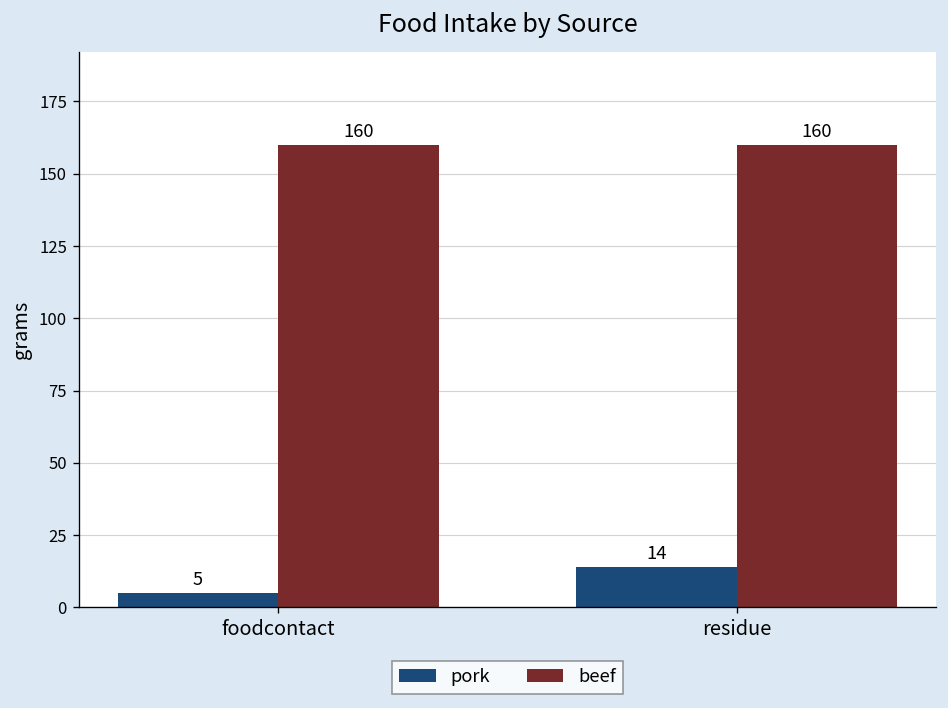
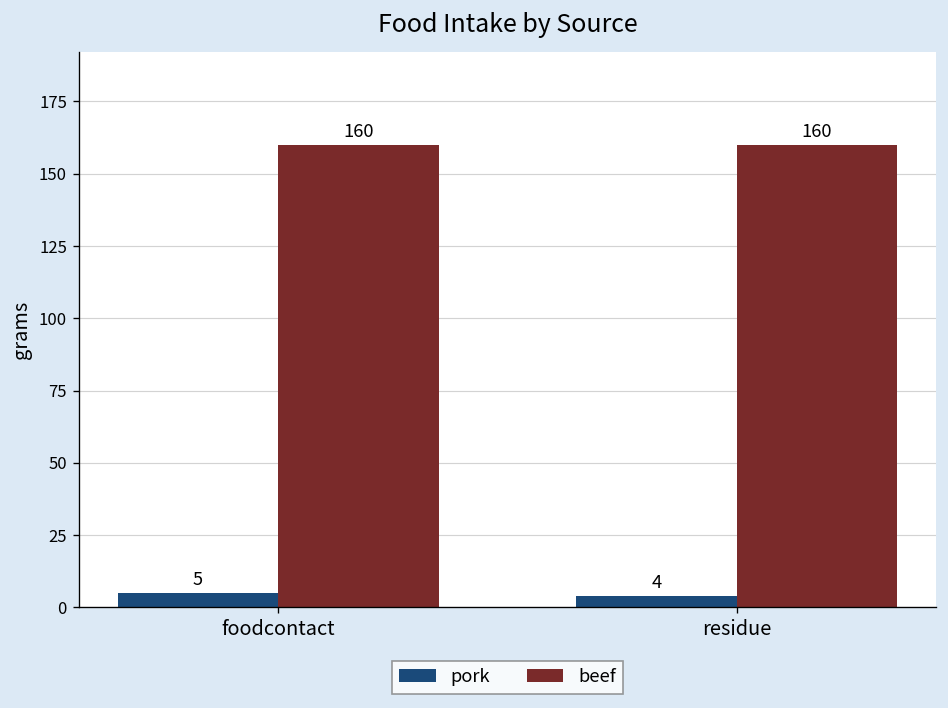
pork, residue: 14 -> 4
